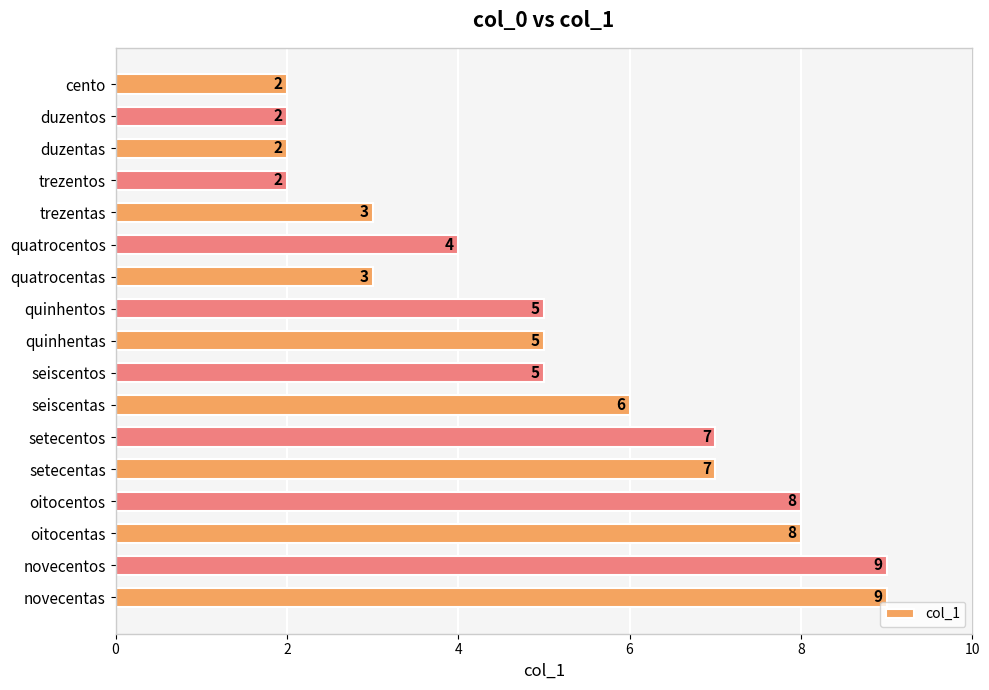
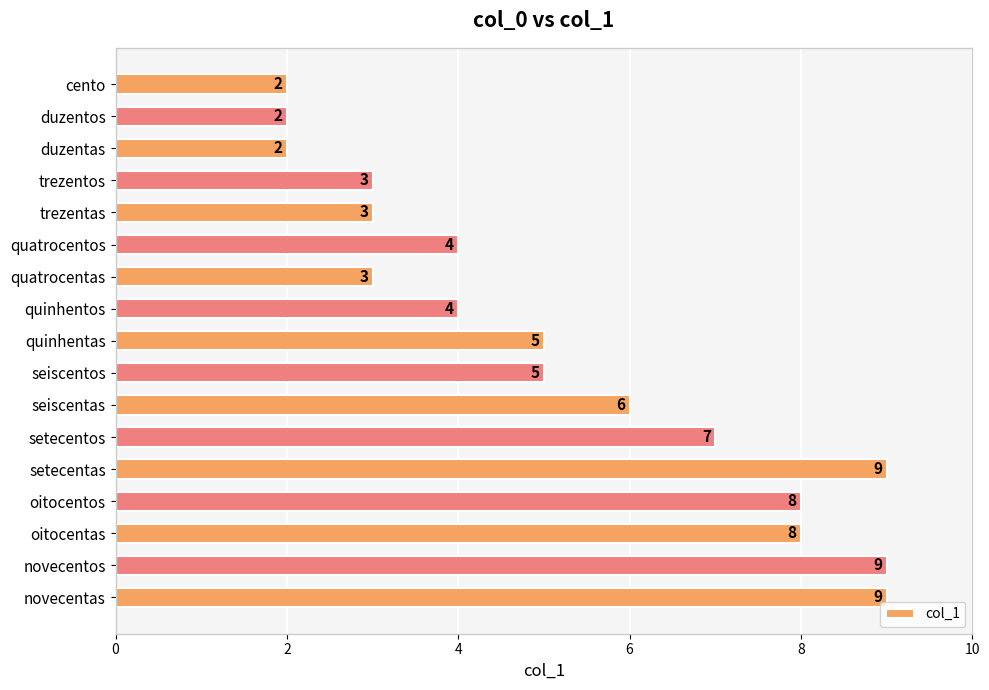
trezentos: 2 -> 3
quinhentos: 5 -> 4
setecentas: 7 -> 9
